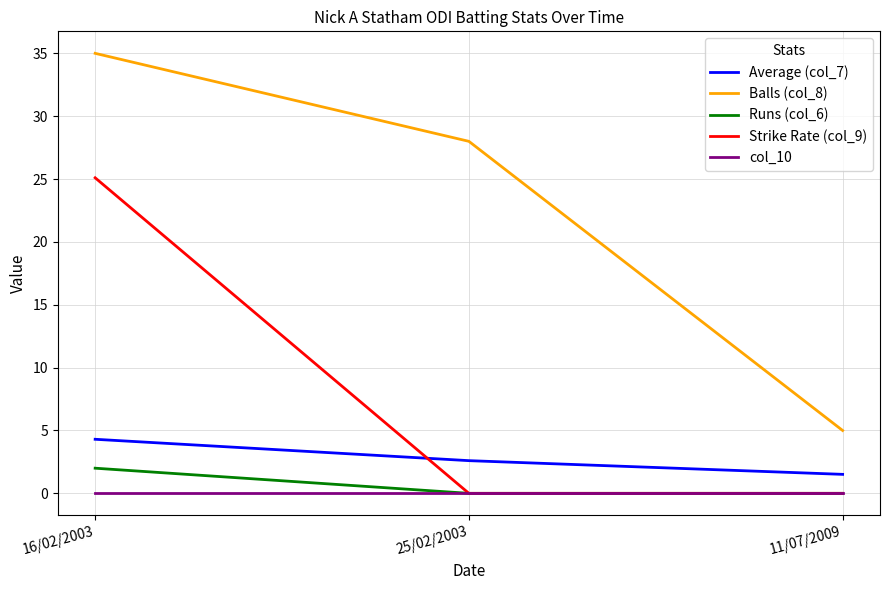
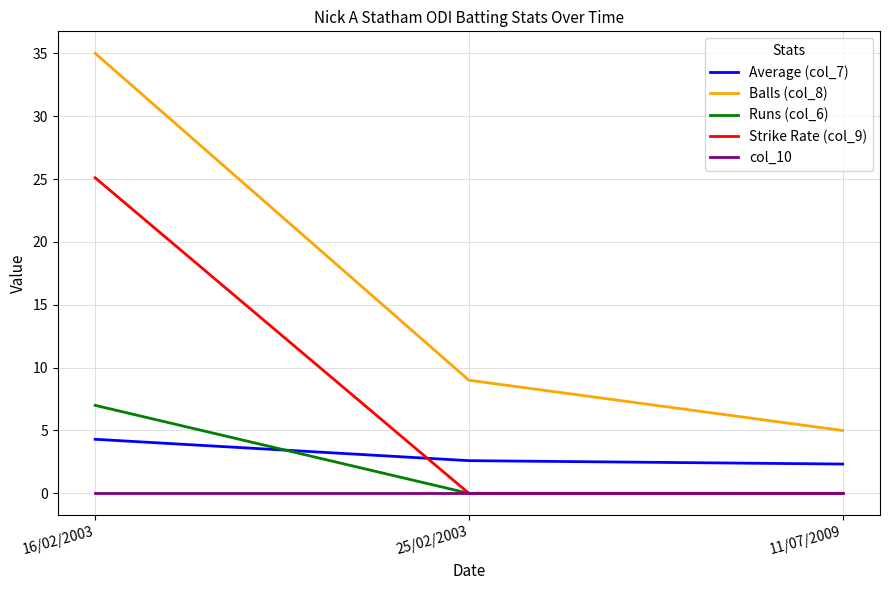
Runs (col_6), 16/02/2003: 2 -> 7
Balls (col_8), 25/02/2003: 28 -> 9
Average (col_7), 11/07/2009: 1.5 -> 2.3
